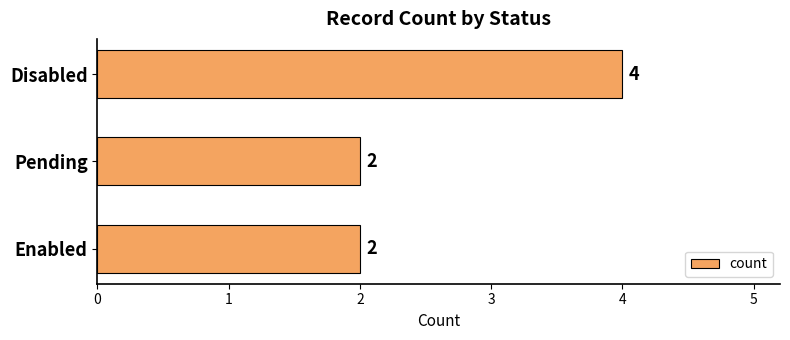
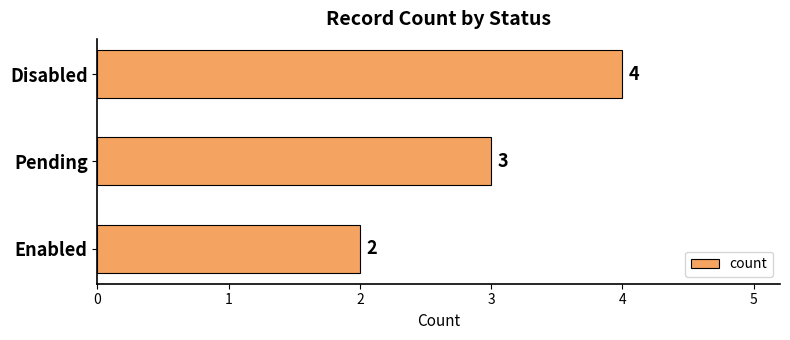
Pending: 2 -> 3
